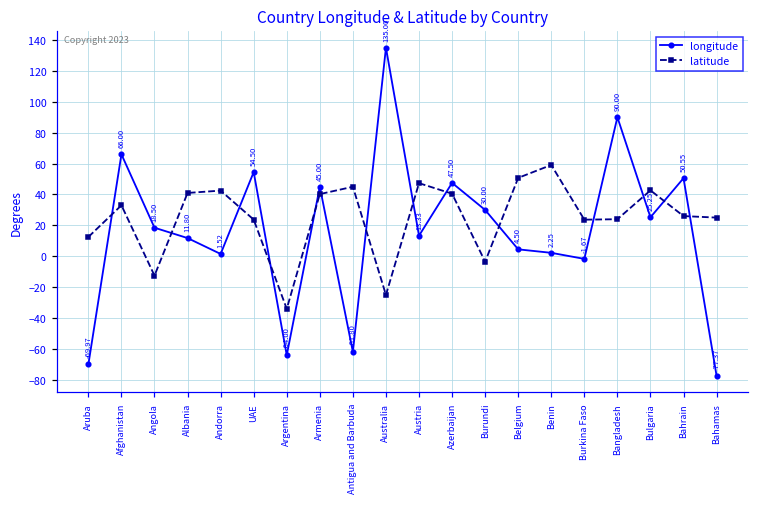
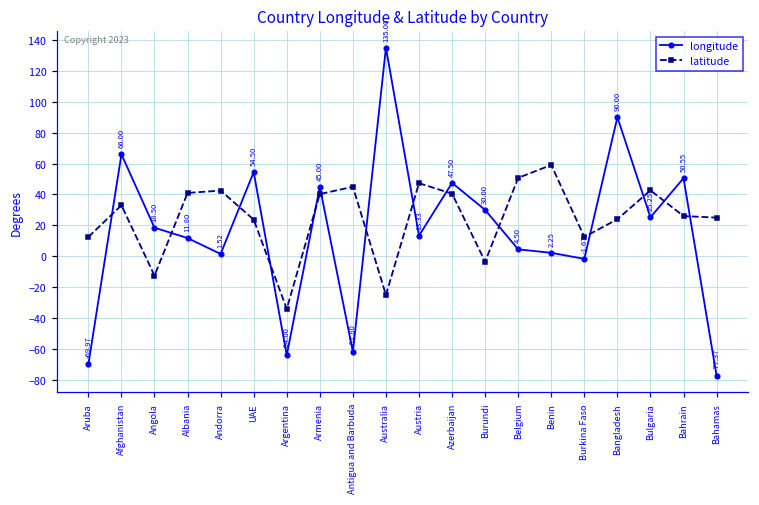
latitude, Burkina Faso: 24 -> 13
